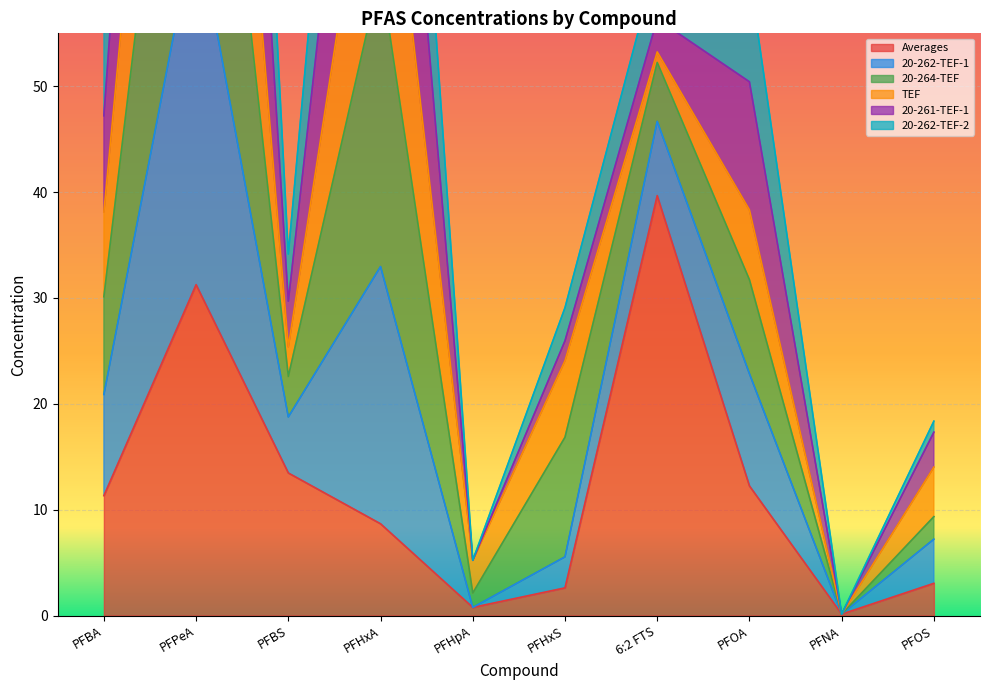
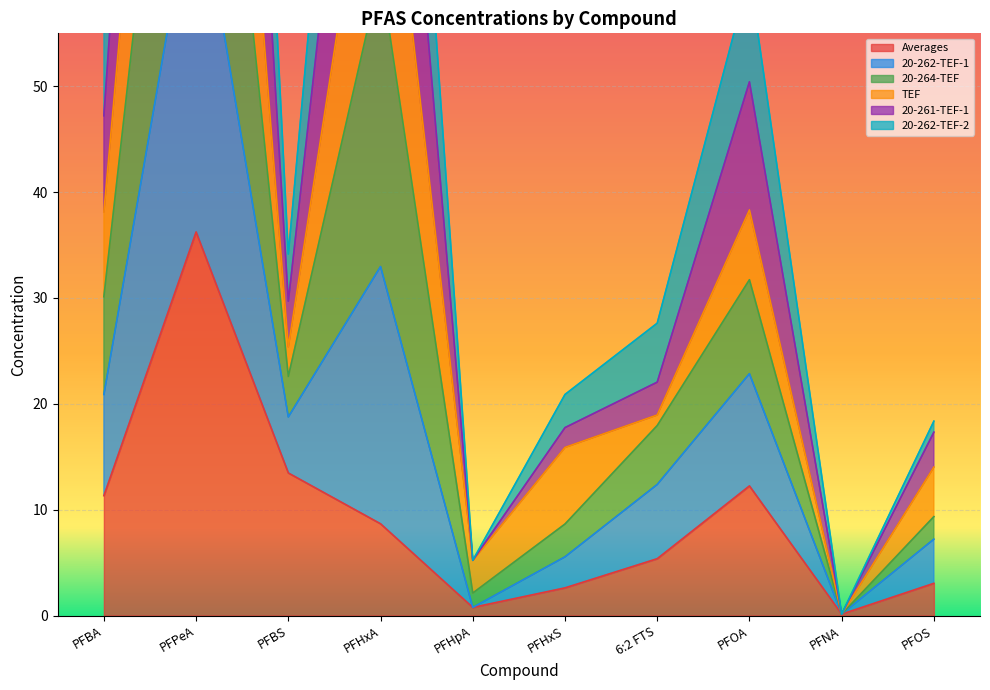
Averages, PFPeA: 31.3 -> 36.2
20-264-TEF, PFHxS: 11.3 -> 3.1
Averages, 6:2 FTS: 39.7 -> 5.4
